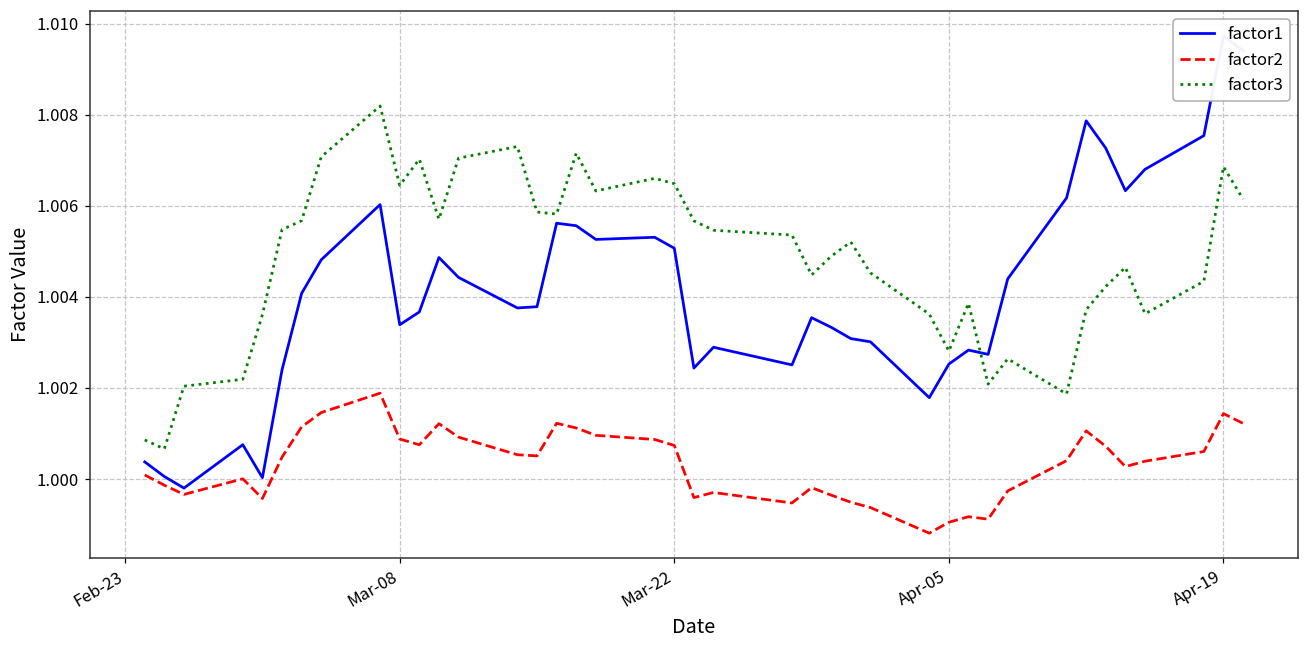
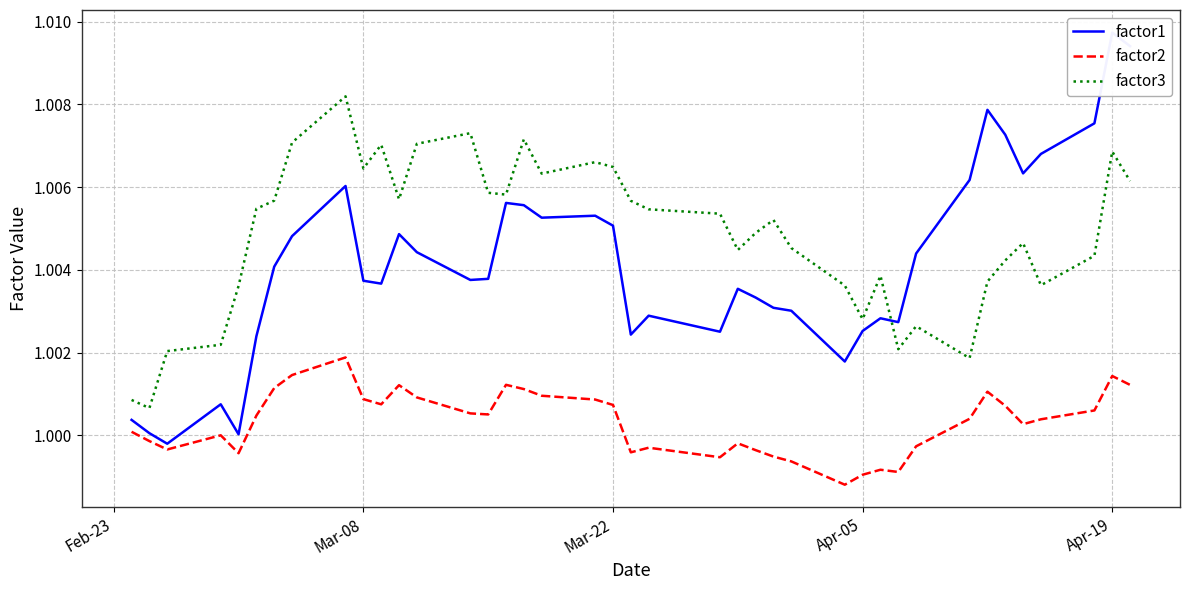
factor1, Mar-08: 1.0034 -> 1.0037
